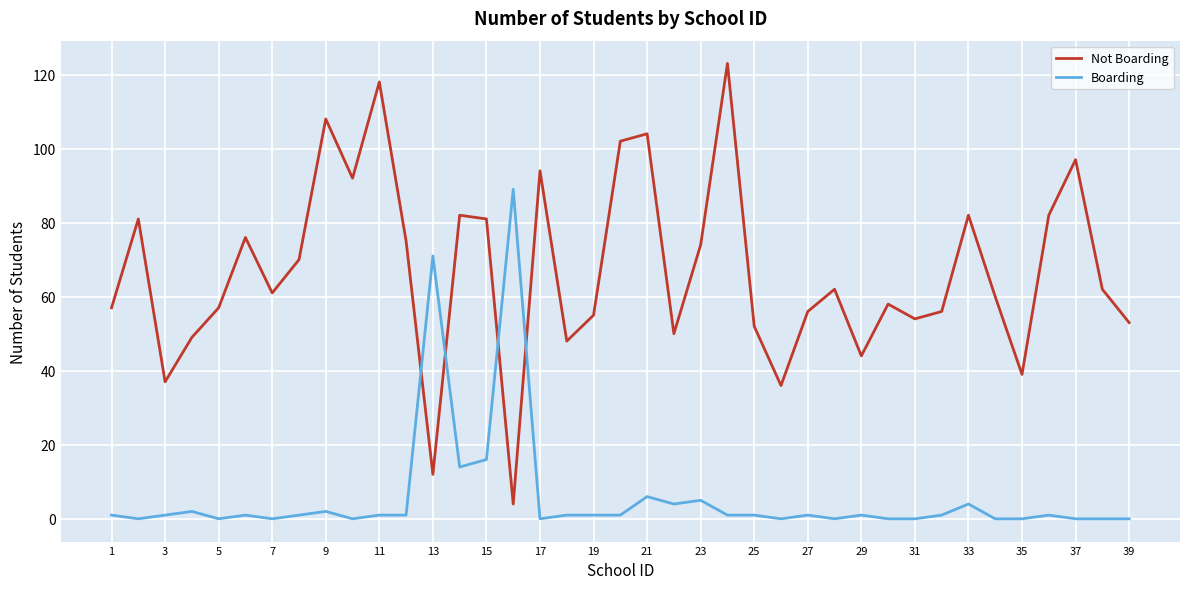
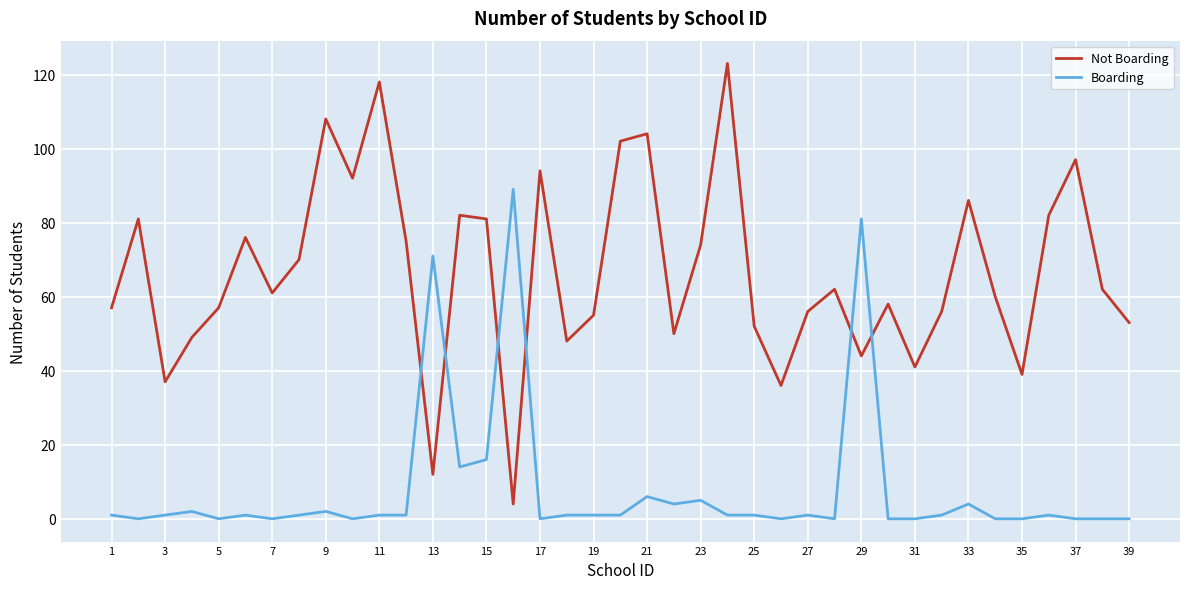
Boarding, 29: 1 -> 81
Not Boarding, 31: 54 -> 41
Not Boarding, 33: 82 -> 86
